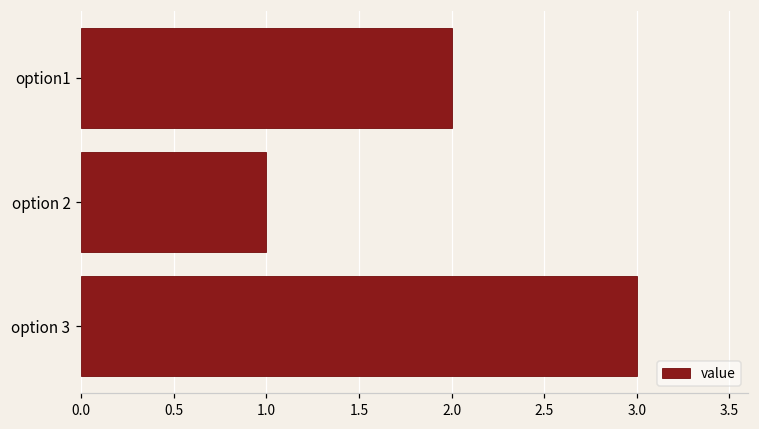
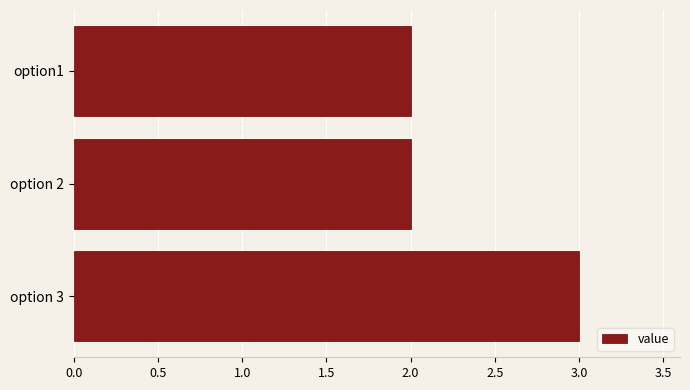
option 2: 1 -> 2
